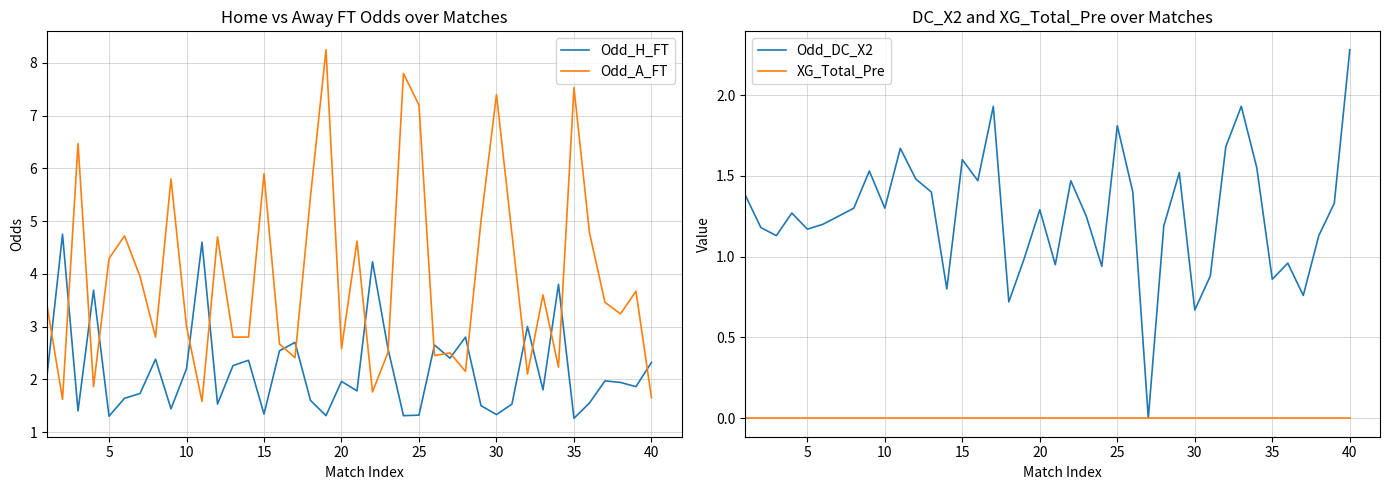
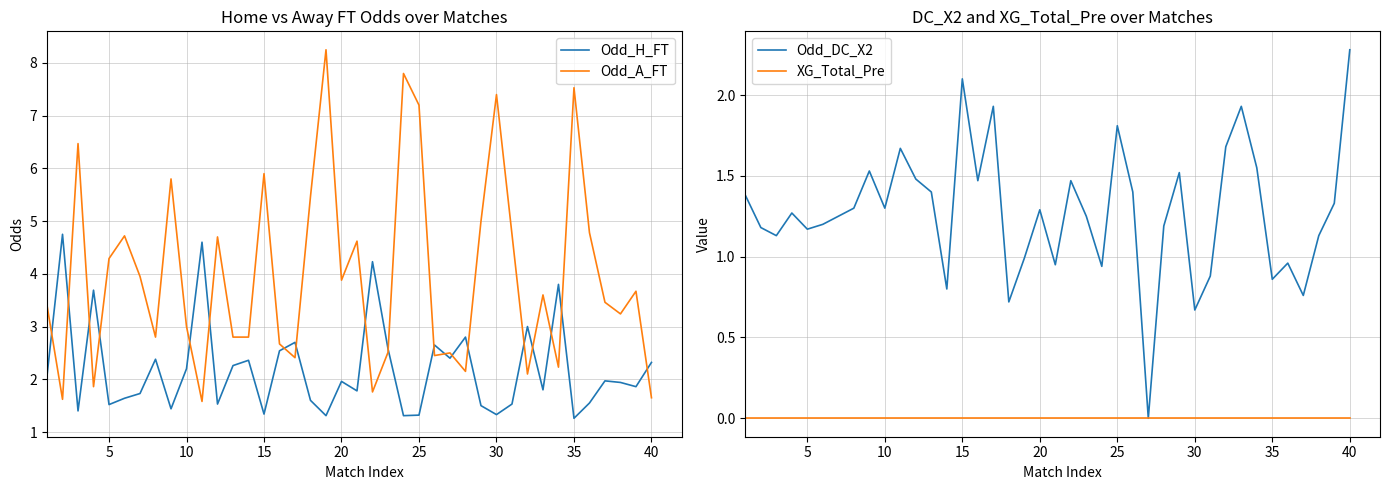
Home vs Away FT Odds over Matches, Odd_H_FT, 5: 1.3 -> 1.5
Home vs Away FT Odds over Matches, Odd_A_FT, 20: 2.6 -> 3.9
DC_X2 and XG_Total_Pre over Matches, Odd_DC_X2, 15: 1.6 -> 2.1
